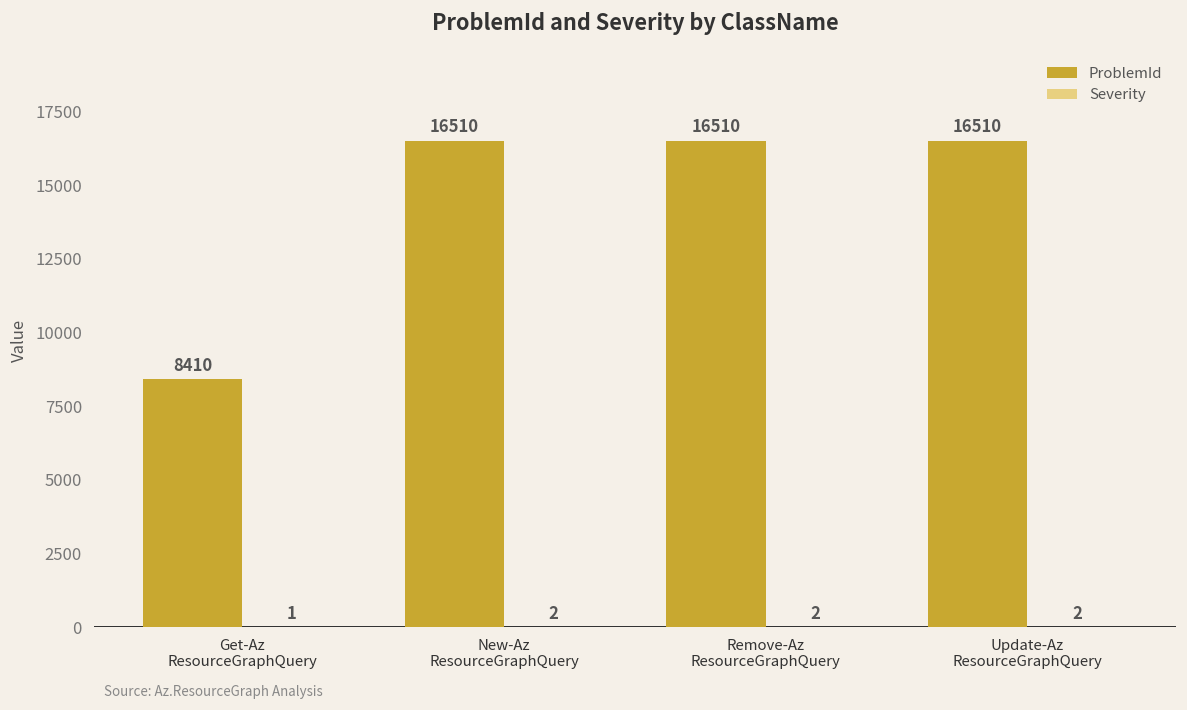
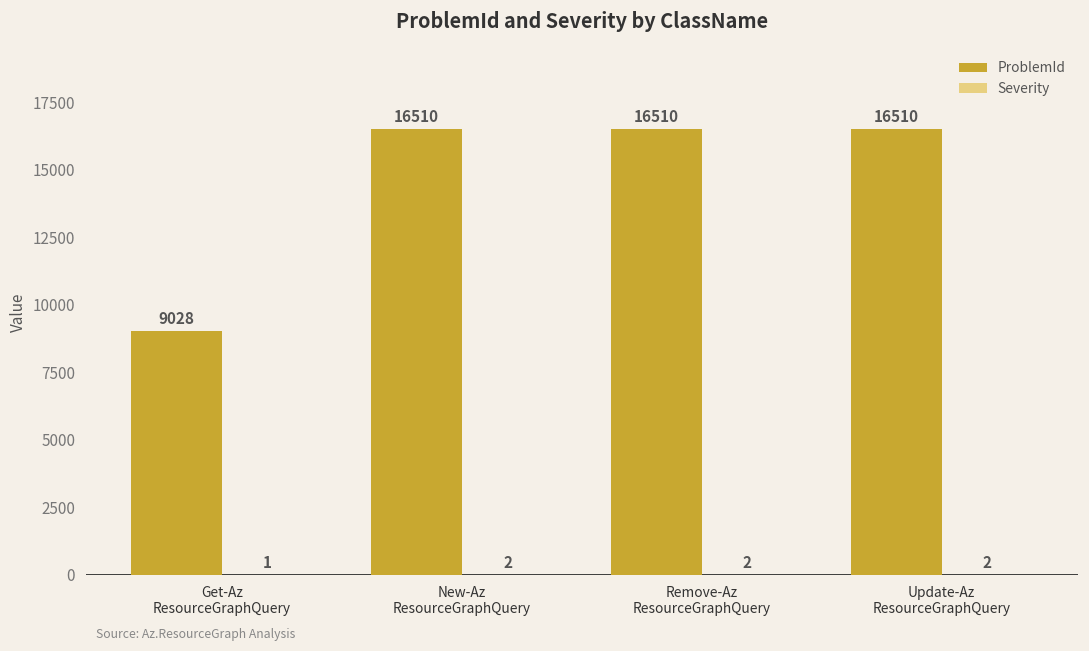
ProblemId, Get-Az ResourceGraphQuery: 8410 -> 9028
